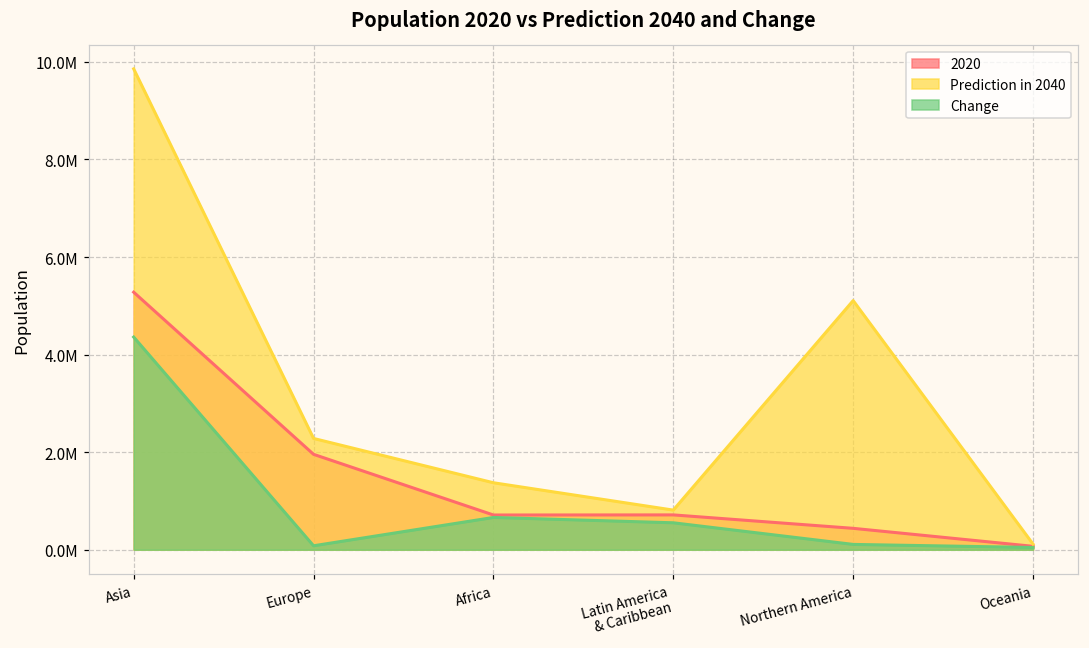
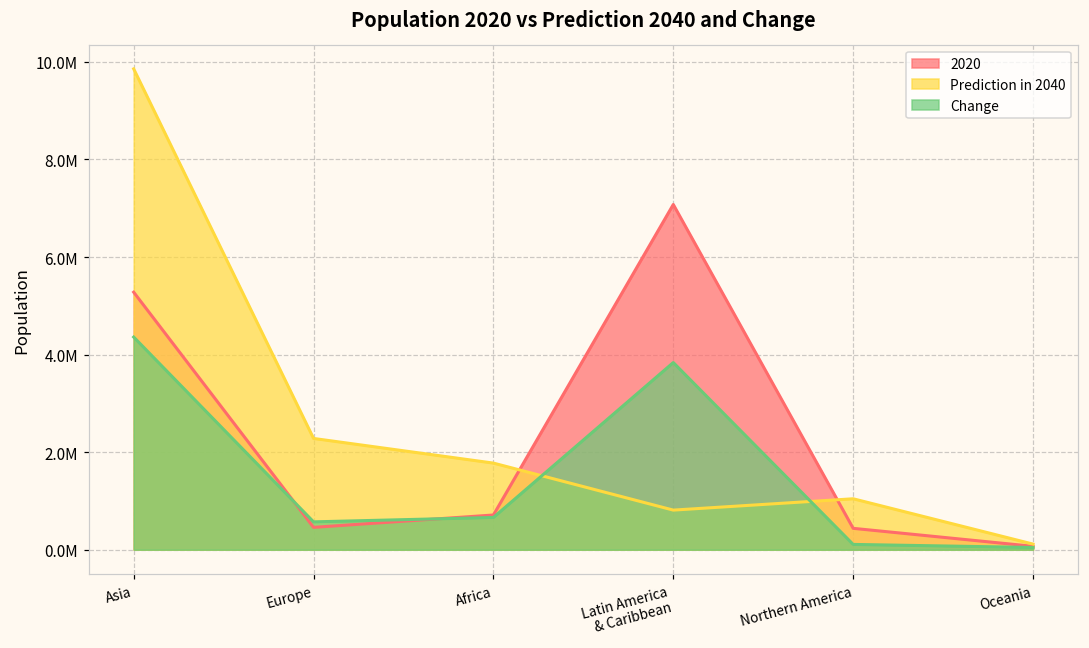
2020, Europe: 2000000 -> 500000
Change, Europe: 100000 -> 600000
Prediction in 2040, Africa: 1400000 -> 1800000
2020, Latin America & Caribbean: 700000 -> 7100000
Change, Latin America & Caribbean: 600000 -> 3800000
Prediction in 2040, Northern America: 5100000 -> 1000000
